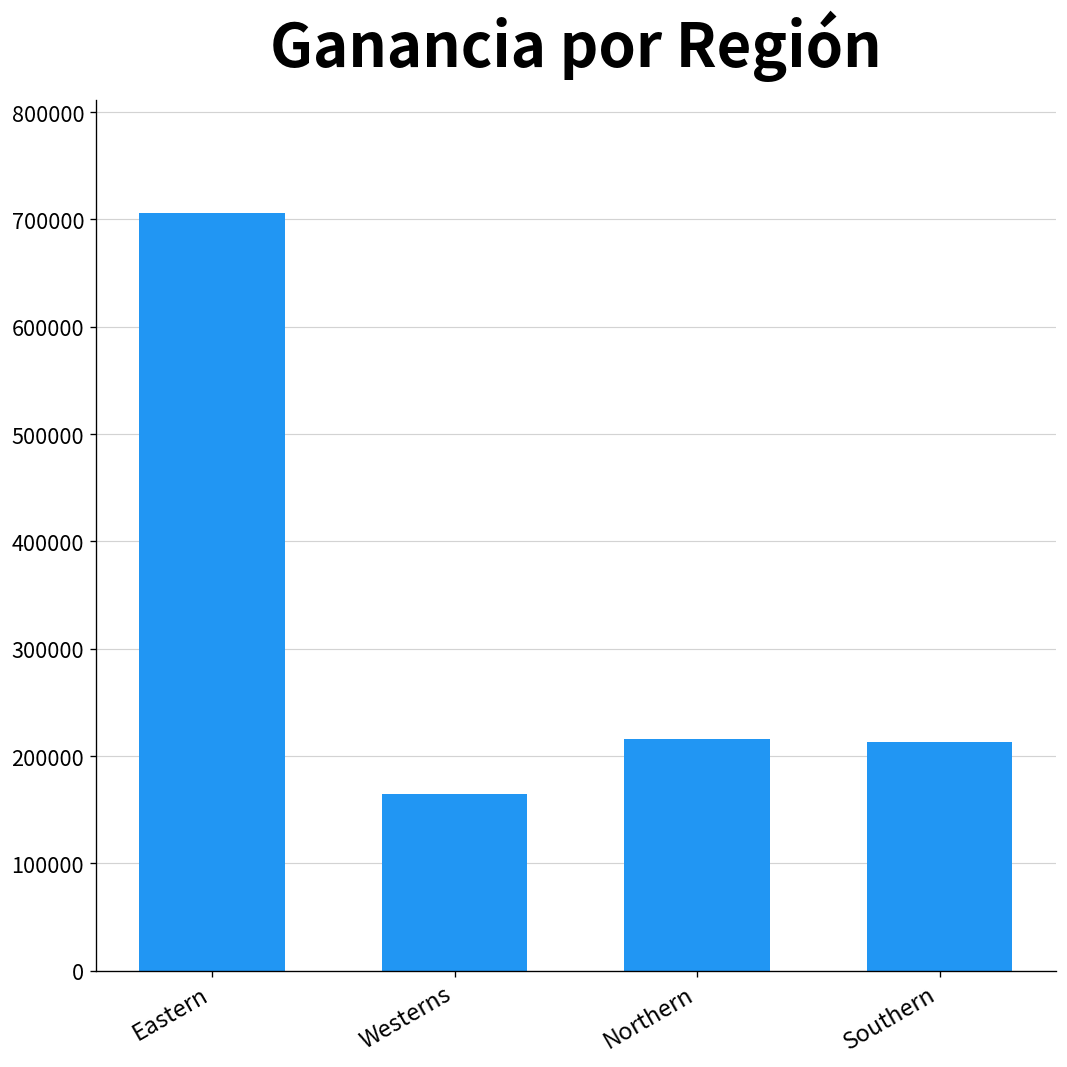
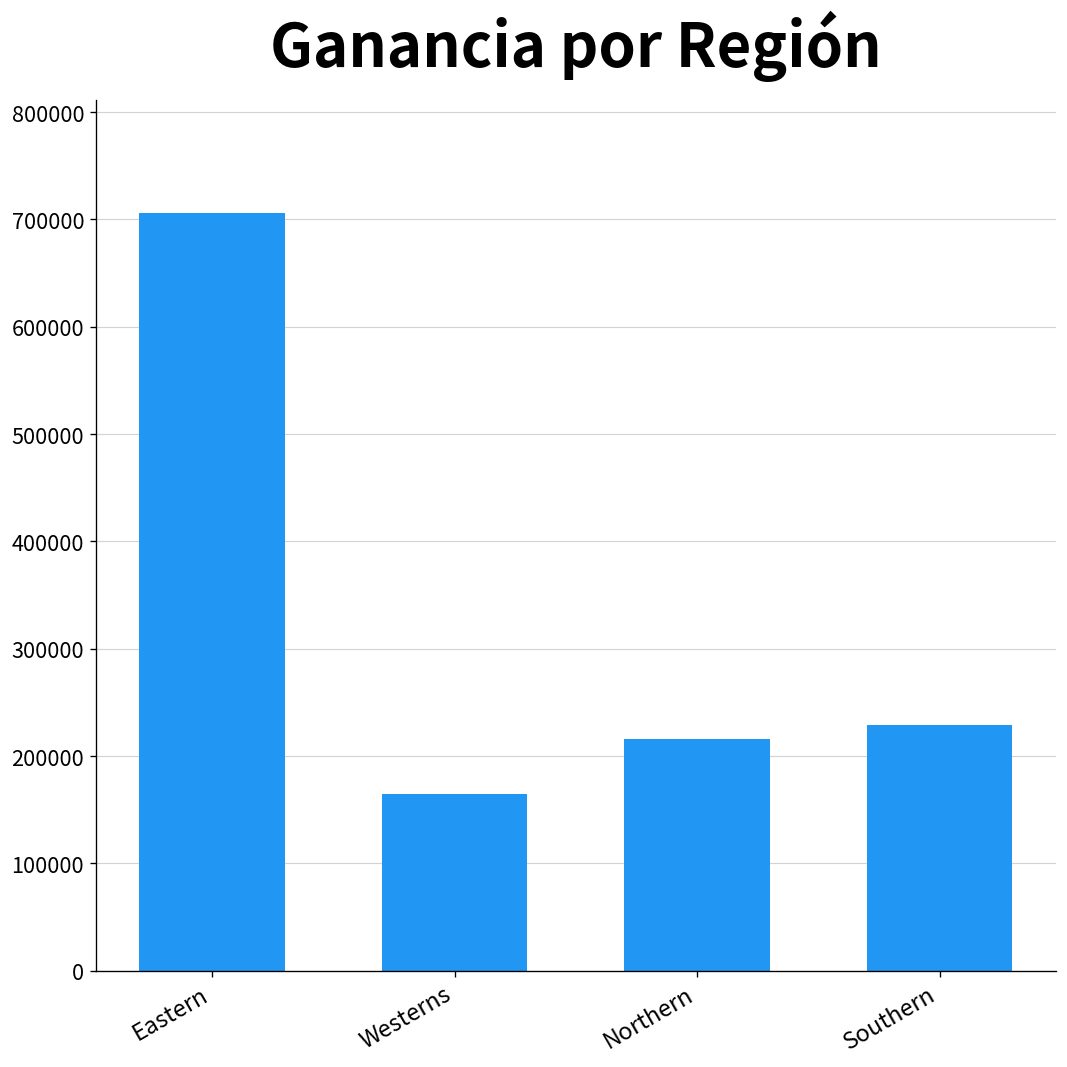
Southern: 210000 -> 230000
